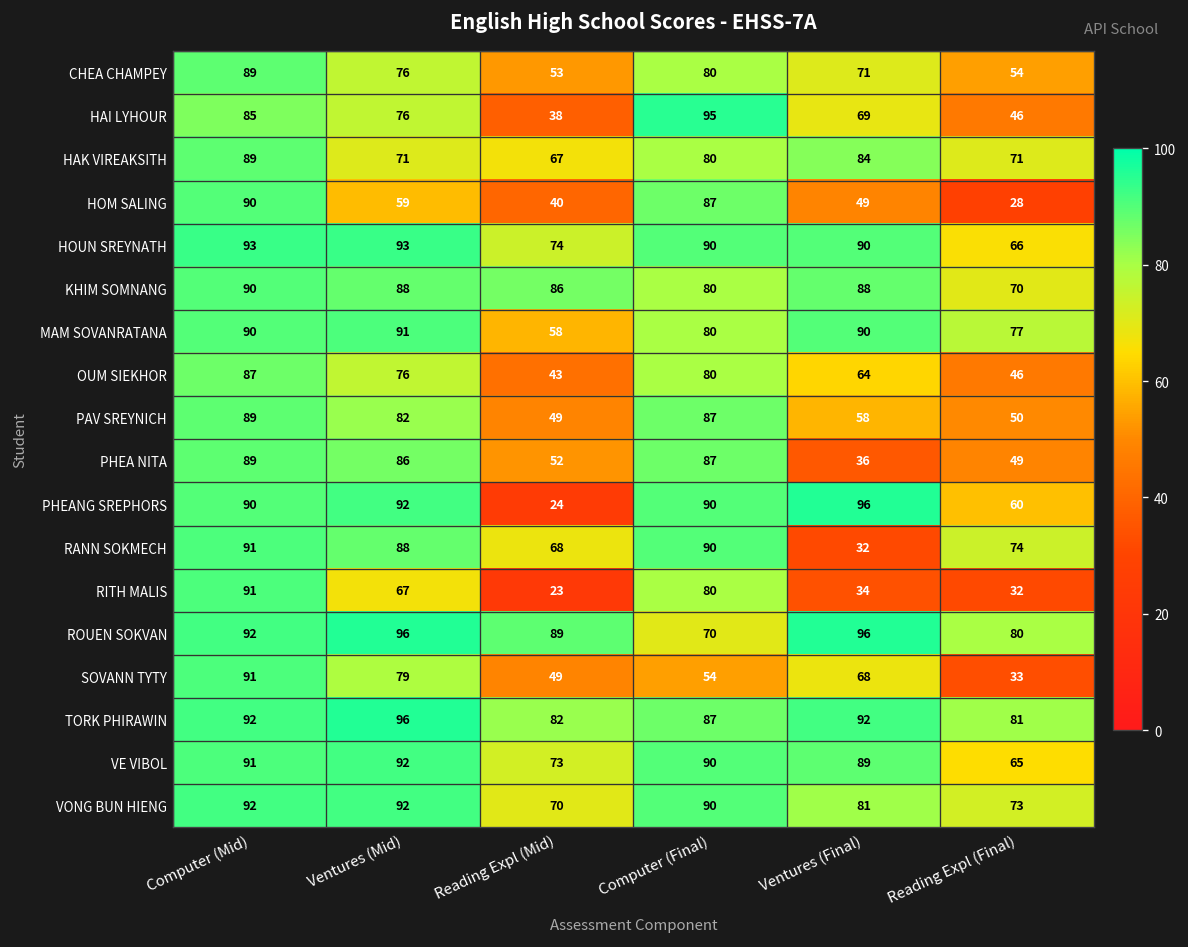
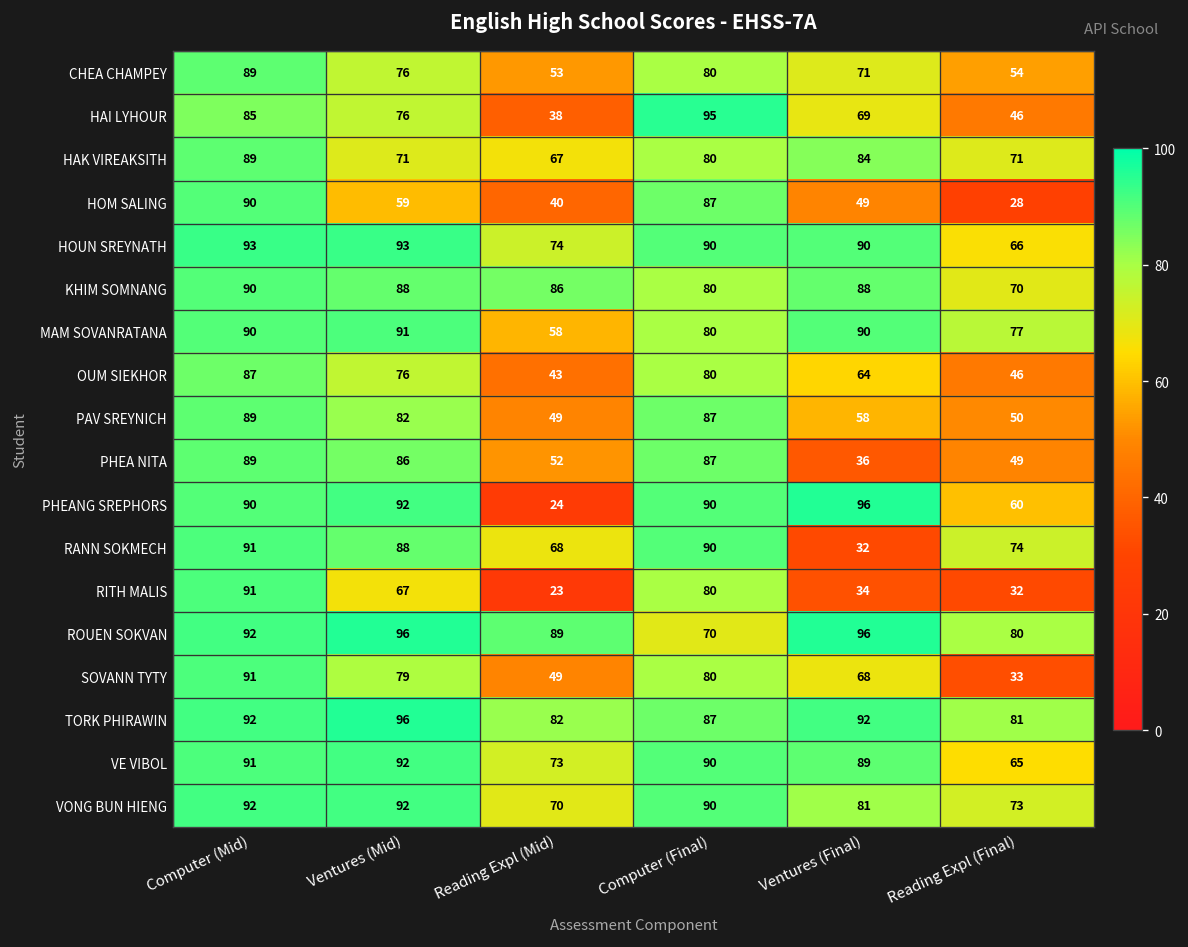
SOVANN TYTY, Computer (Final): 54 -> 80
